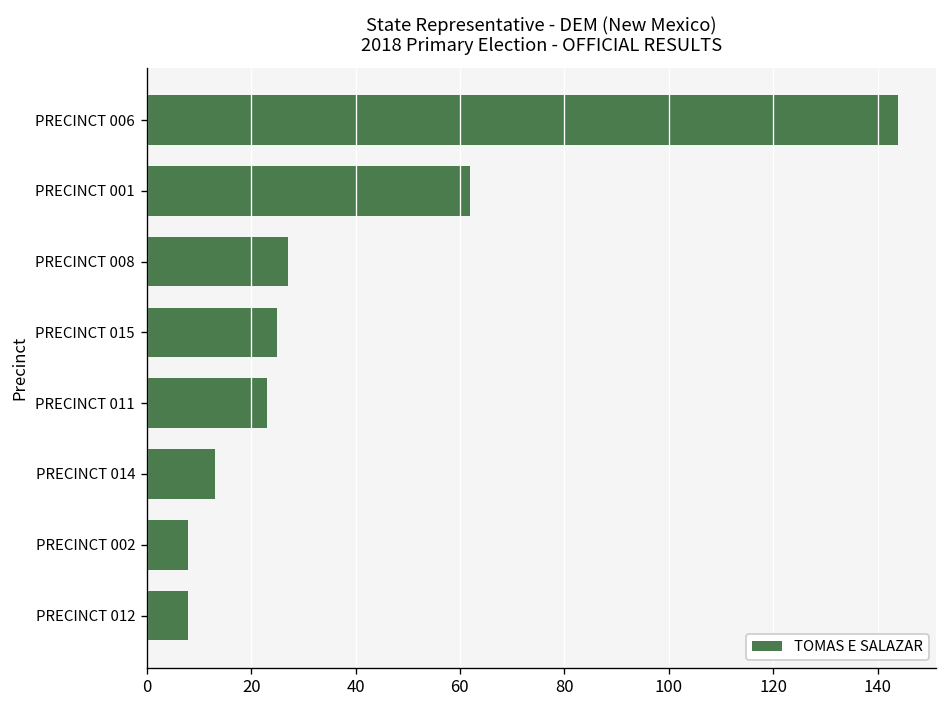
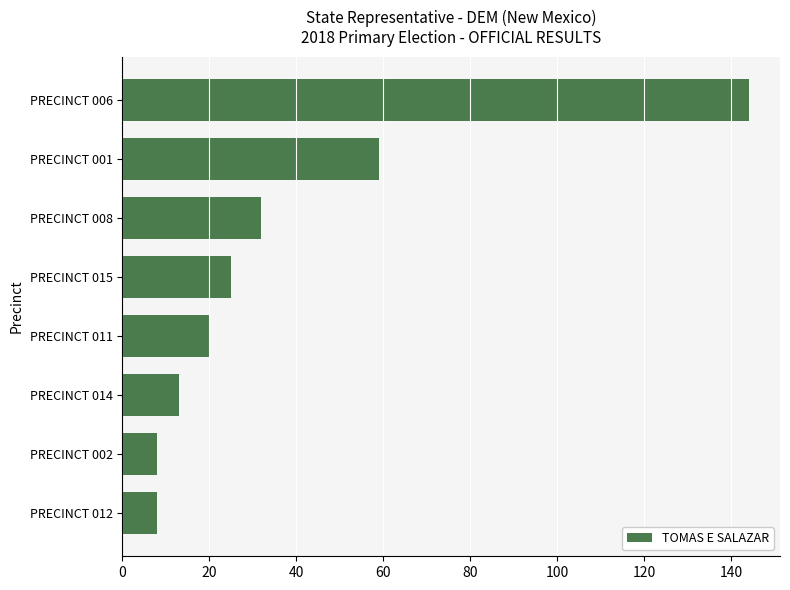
PRECINCT 001: 62 -> 59
PRECINCT 008: 27 -> 32
PRECINCT 011: 23 -> 20
